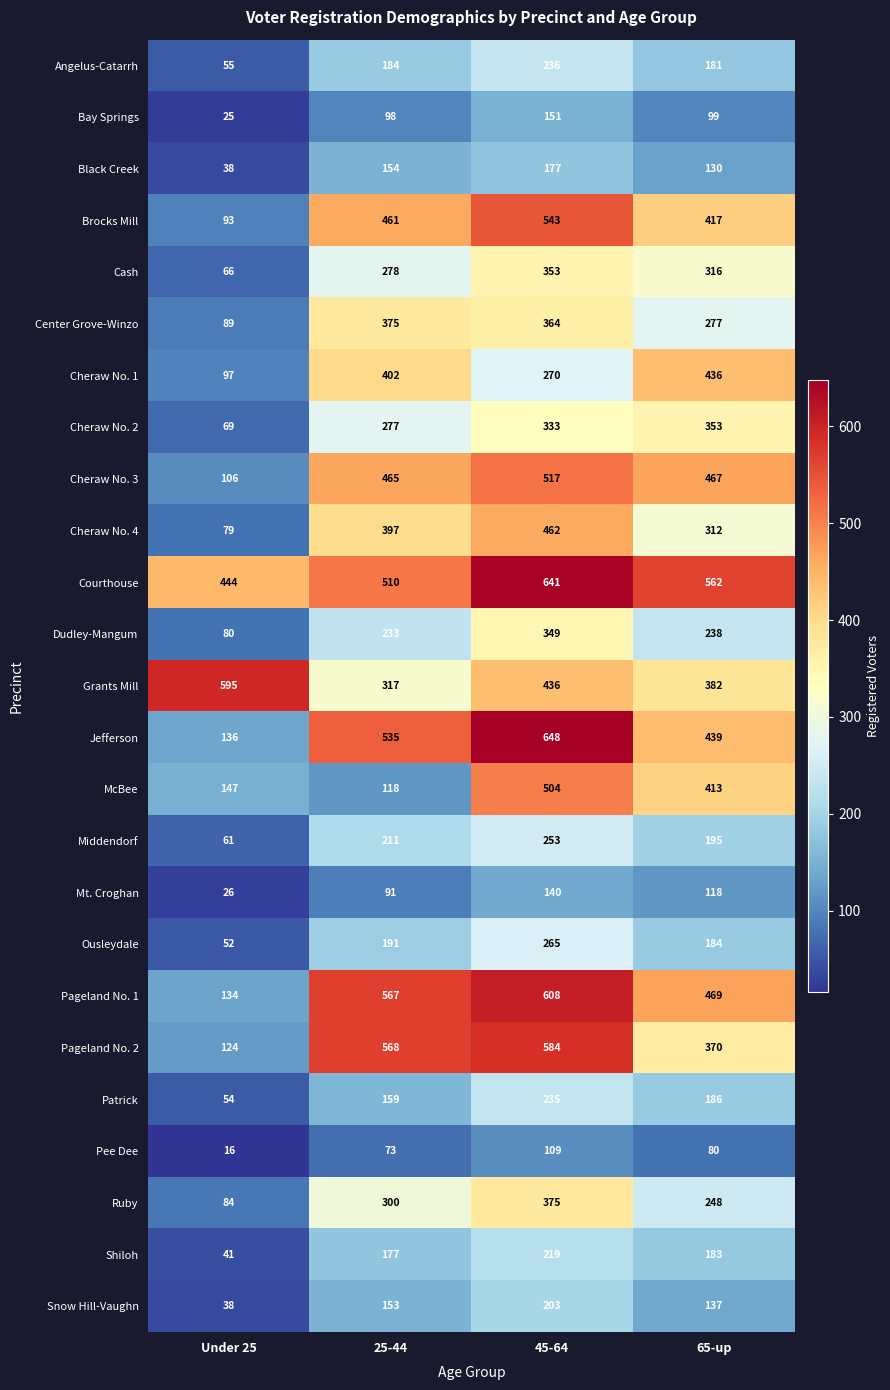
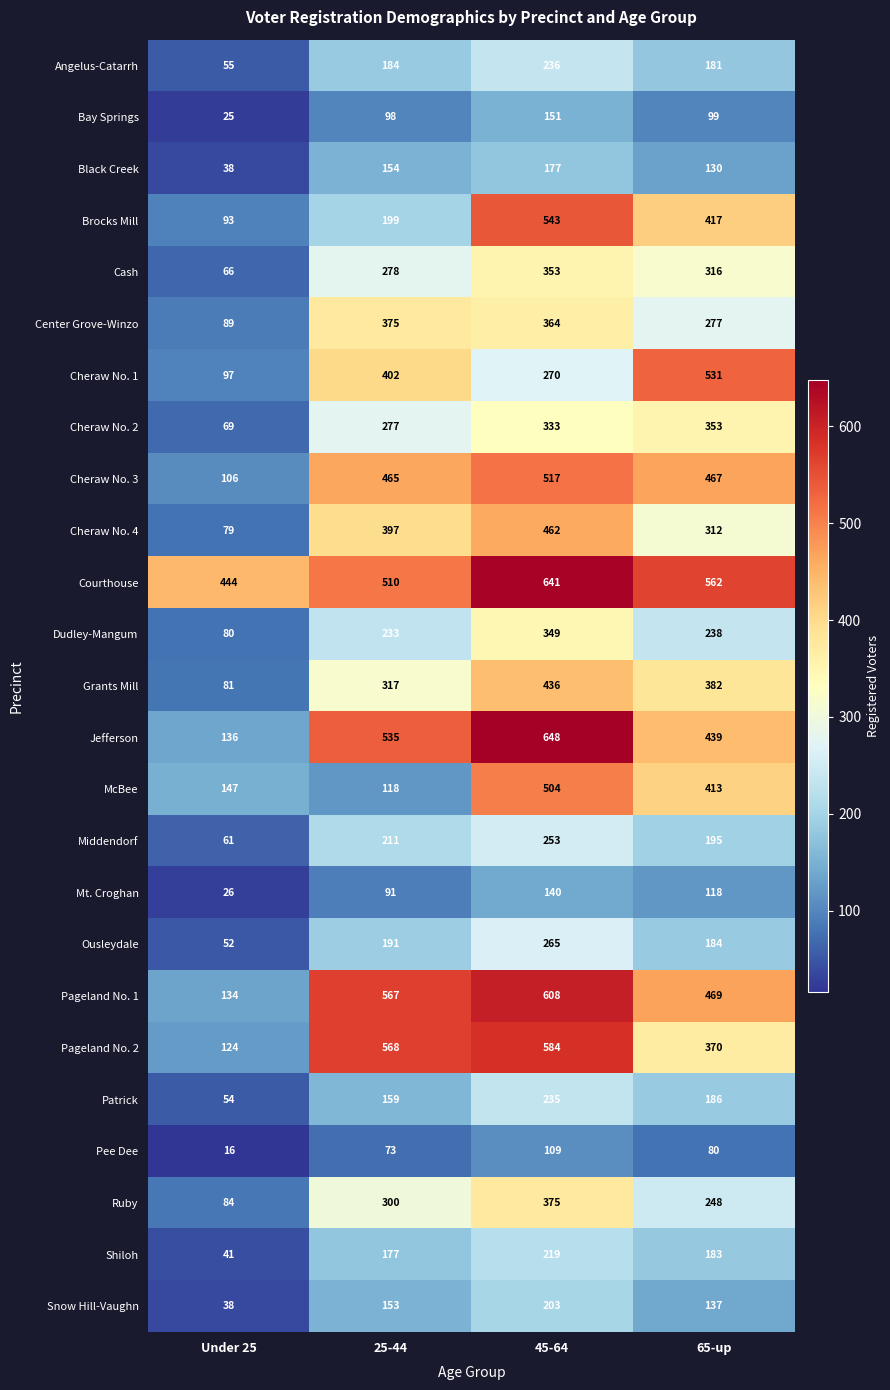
Brocks Mill, 25-44: 461 -> 199
Cheraw No. 1, 65-up: 436 -> 531
Grants Mill, Under 25: 595 -> 81
